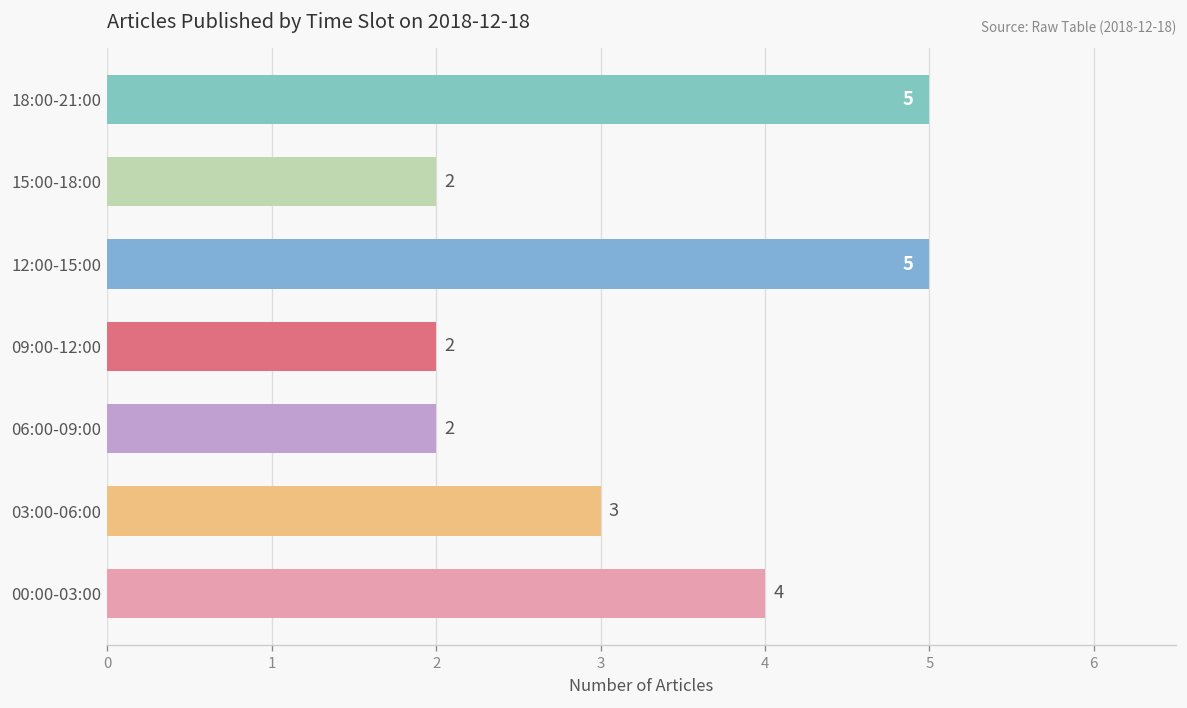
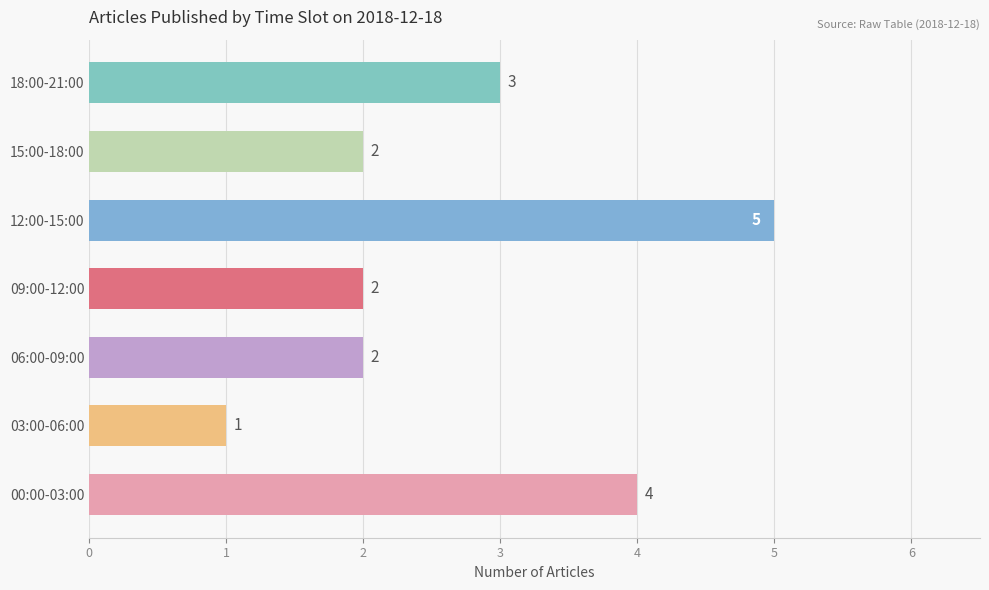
18:00-21:00: 5 -> 3
03:00-06:00: 3 -> 1
